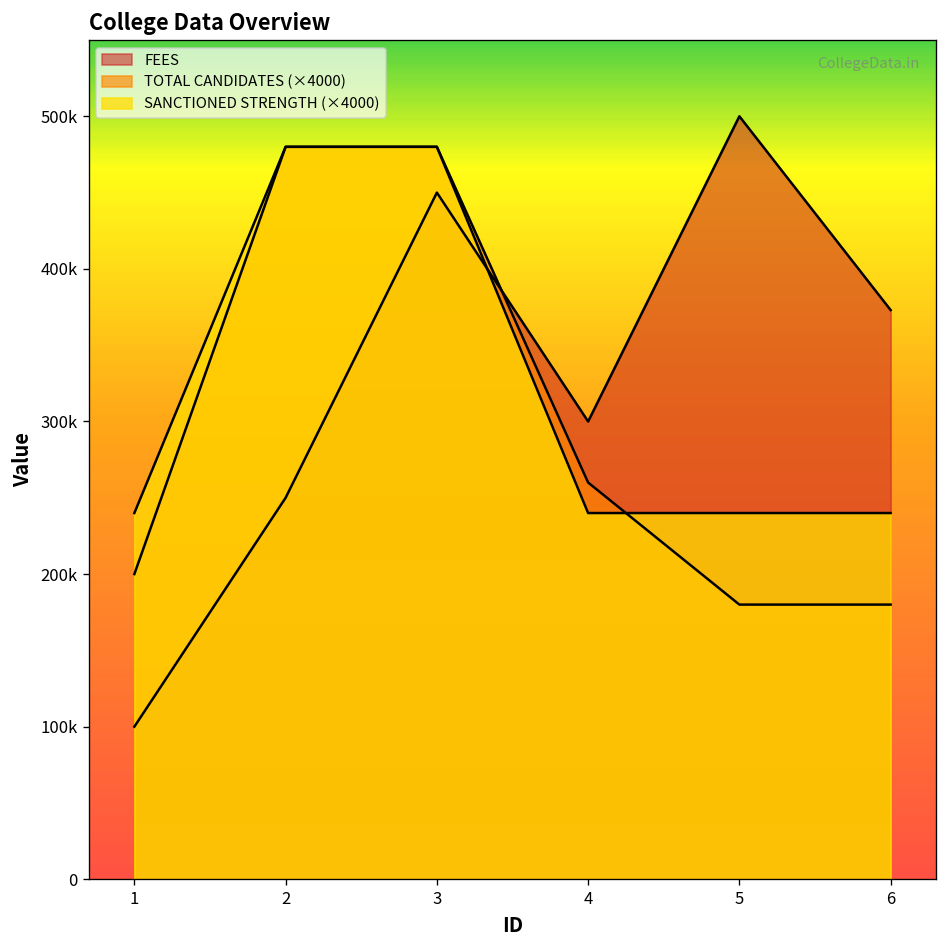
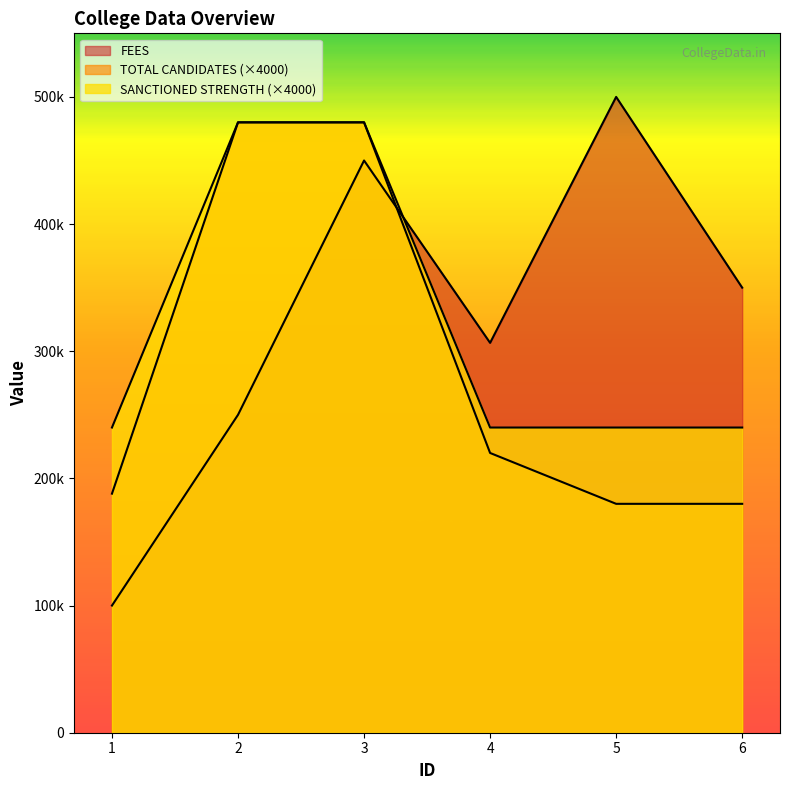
TOTAL CANDIDATES (×4000), 1: 200000 -> 188000
FEES, 4: 300000 -> 307000
TOTAL CANDIDATES (×4000), 4: 260000 -> 220000
FEES, 6: 373000 -> 350000
